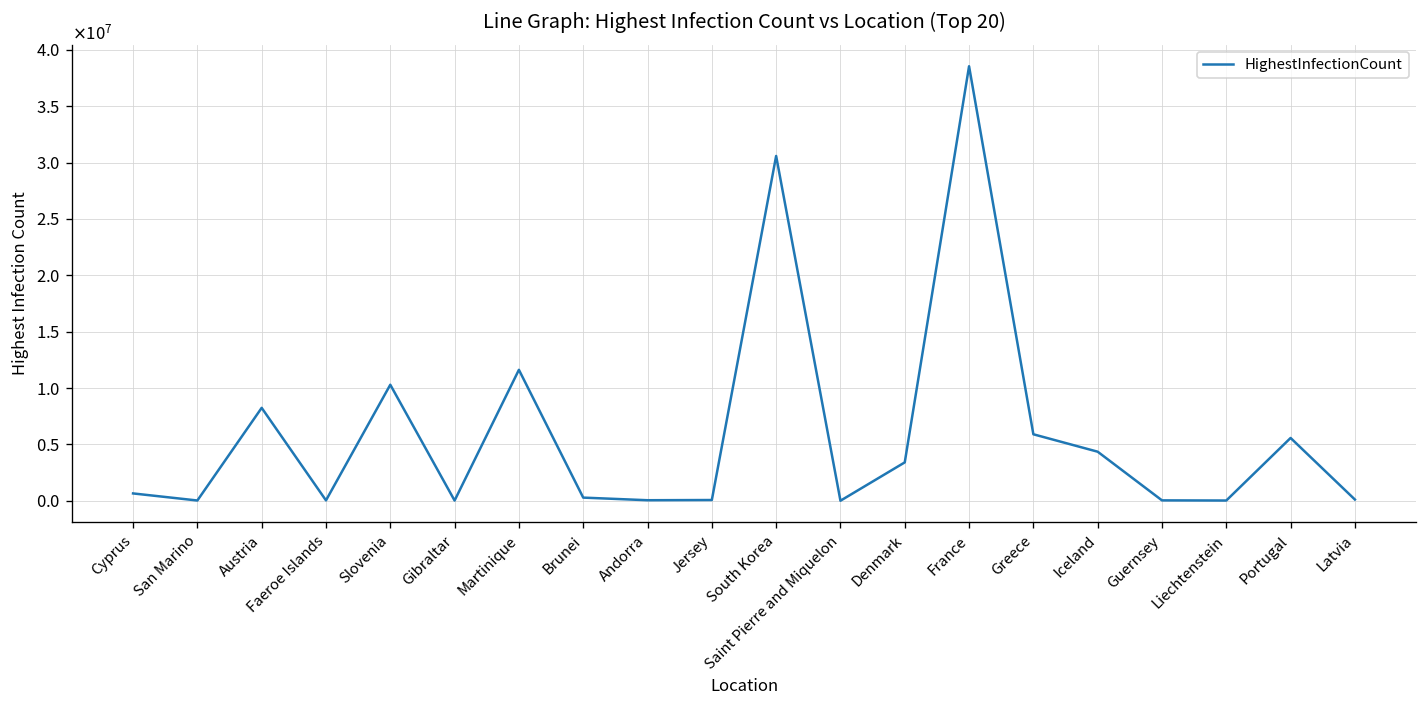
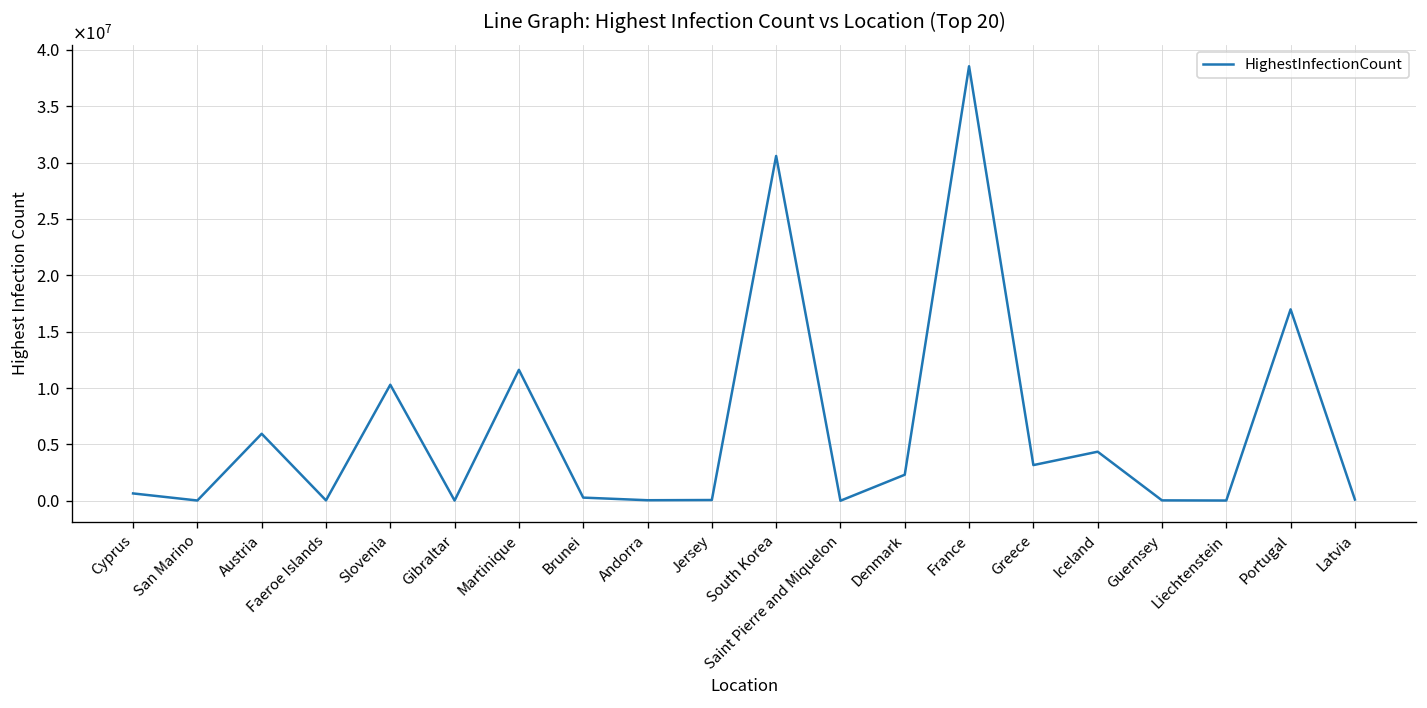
Austria: 8000000 -> 6000000
Denmark: 3000000 -> 2000000
Greece: 6000000 -> 3000000
Portugal: 6000000 -> 17000000
